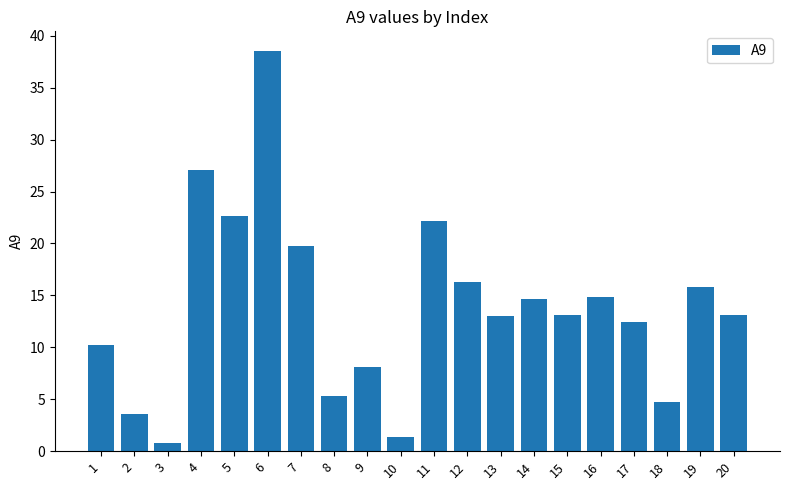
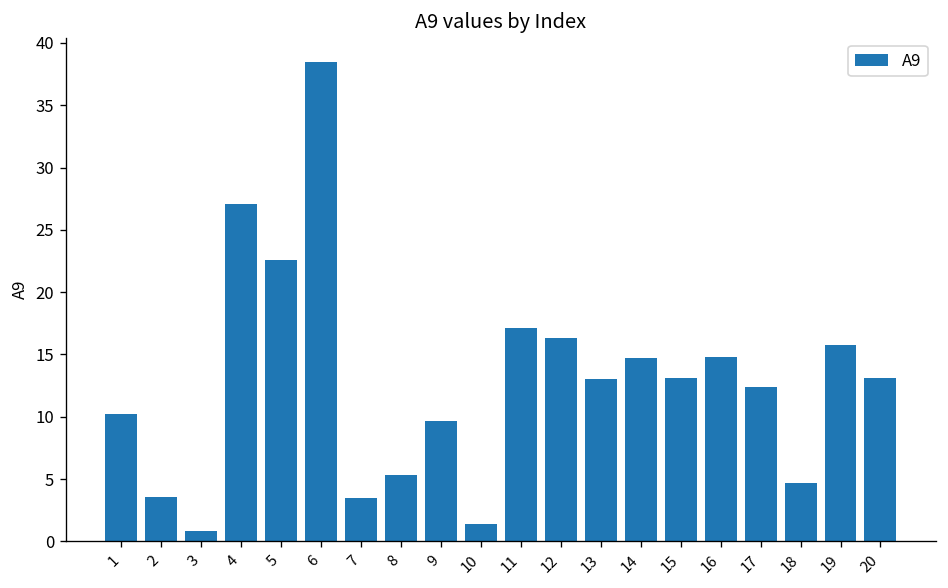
7: 19.8 -> 3.5
9: 8.1 -> 9.7
11: 22.2 -> 17.1
